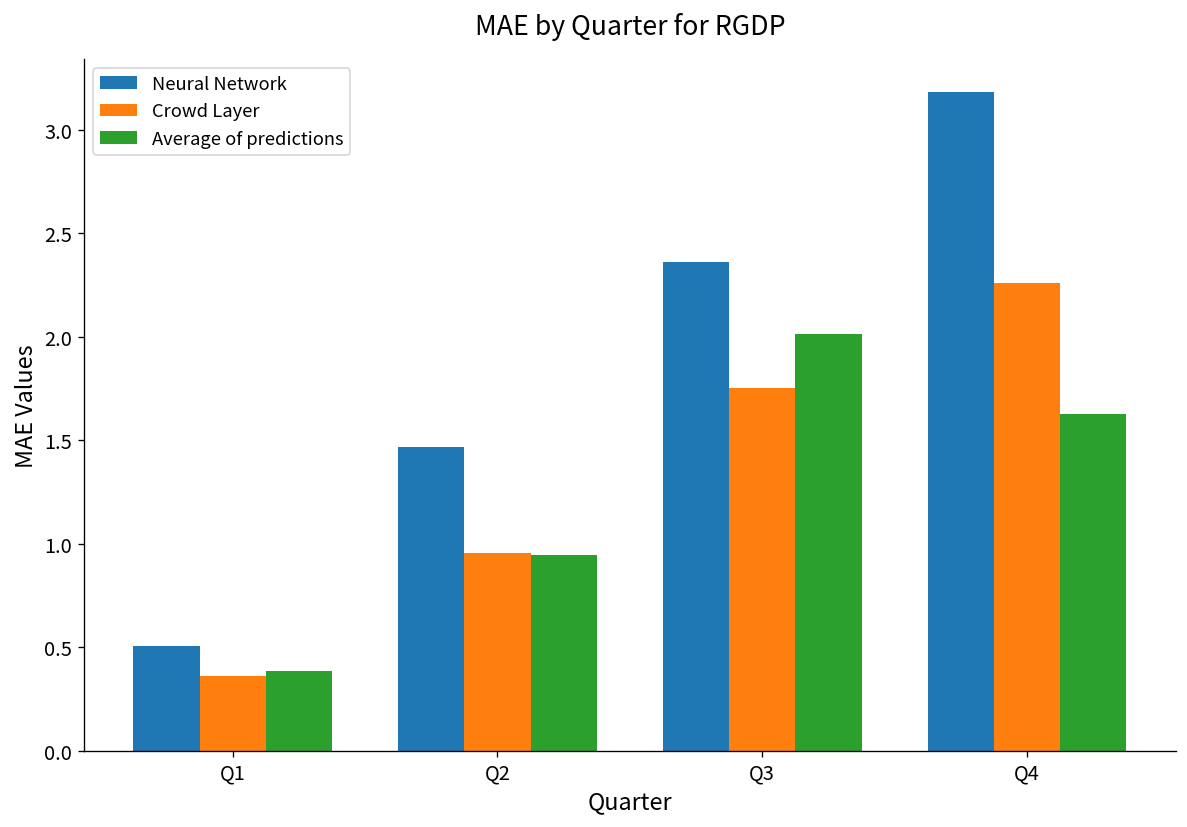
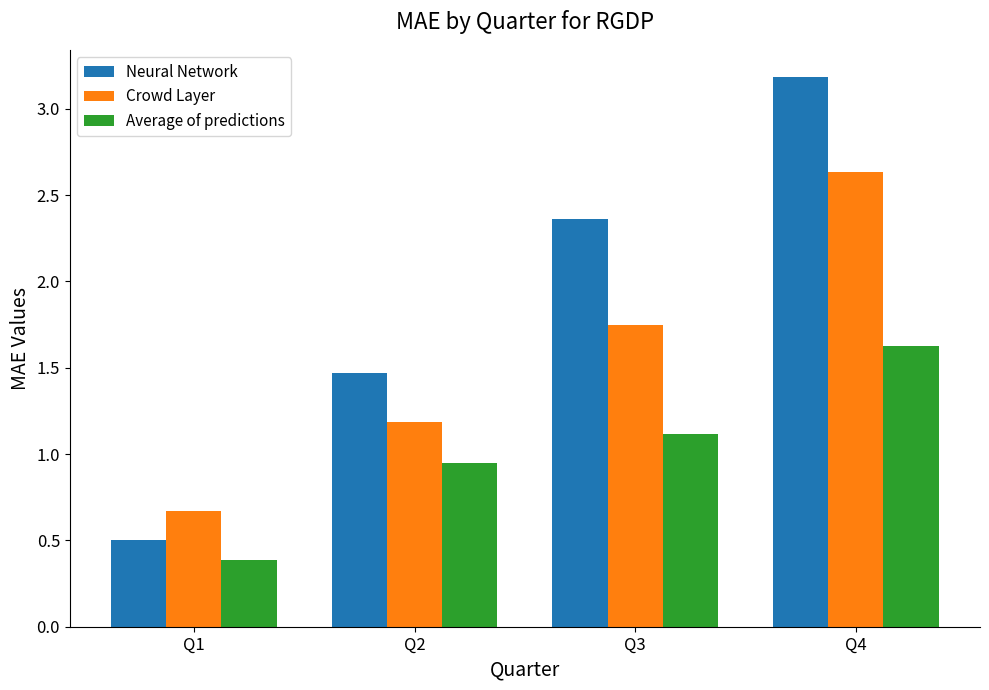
Crowd Layer, Q1: 0.36 -> 0.67
Crowd Layer, Q2: 0.96 -> 1.19
Average of predictions, Q3: 2.02 -> 1.12
Crowd Layer, Q4: 2.26 -> 2.63
